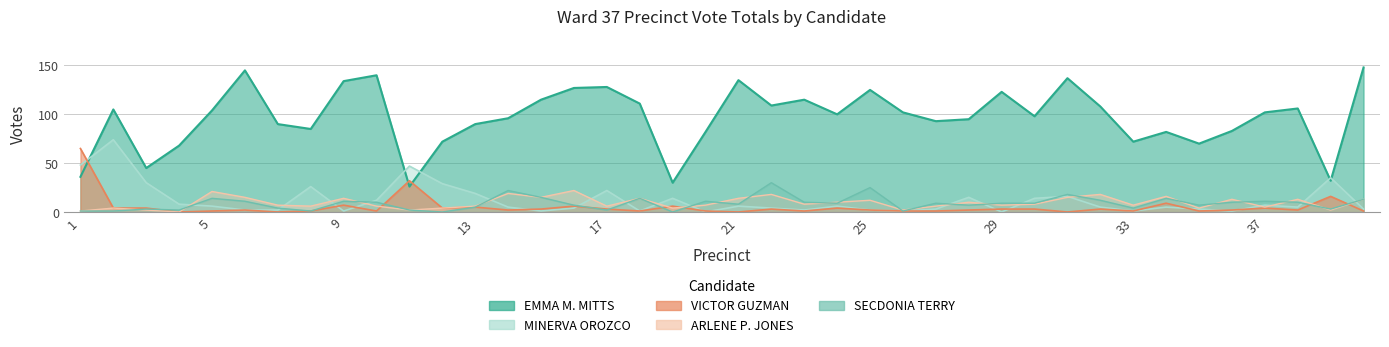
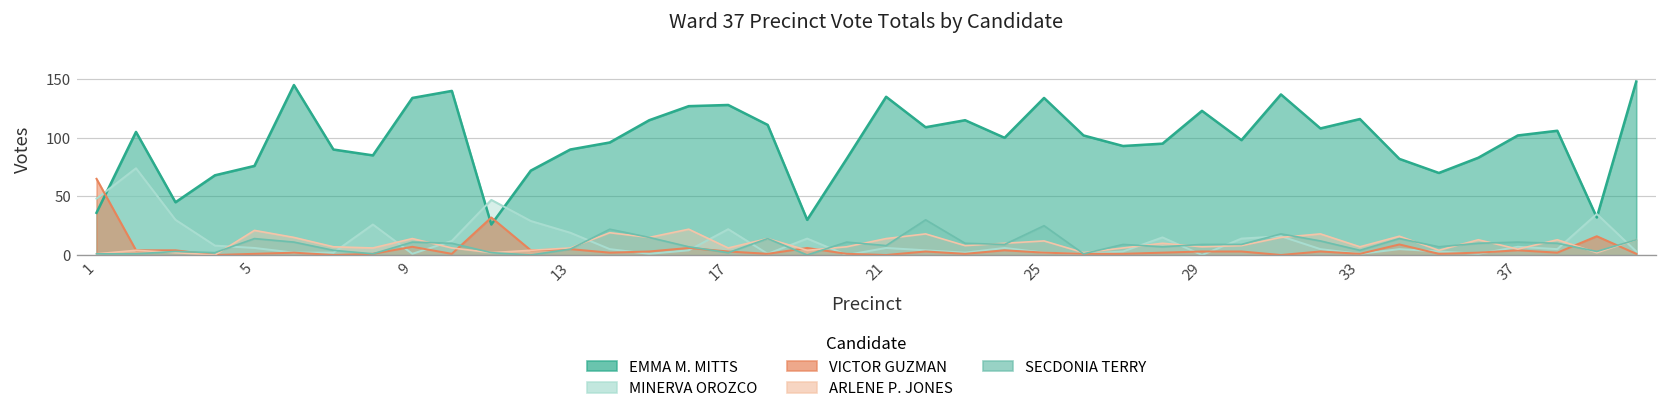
EMMA M. MITTS, 5: 100 -> 80
EMMA M. MITTS, 25: 125 -> 134
EMMA M. MITTS, 33: 70 -> 120
